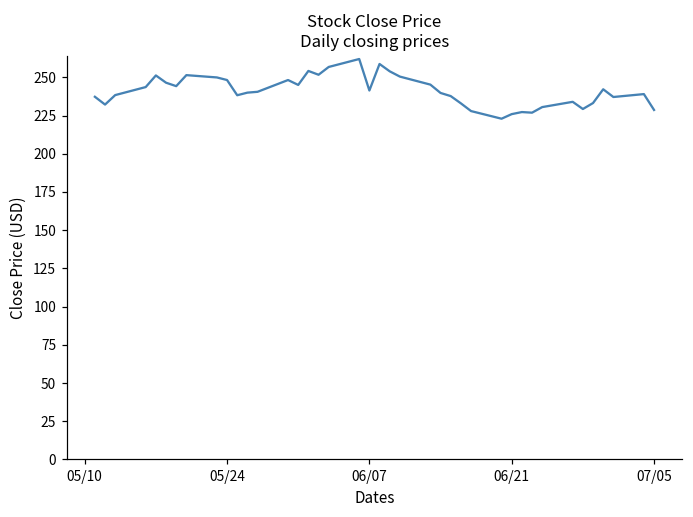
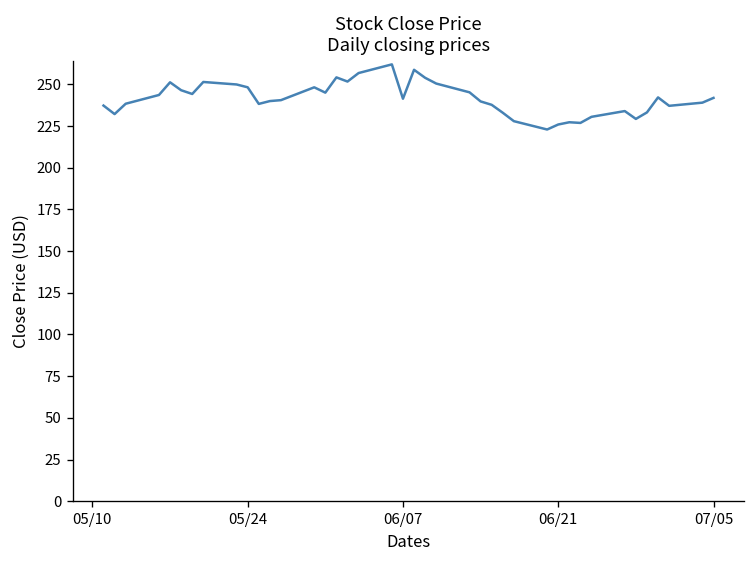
07/05: 229 -> 242
